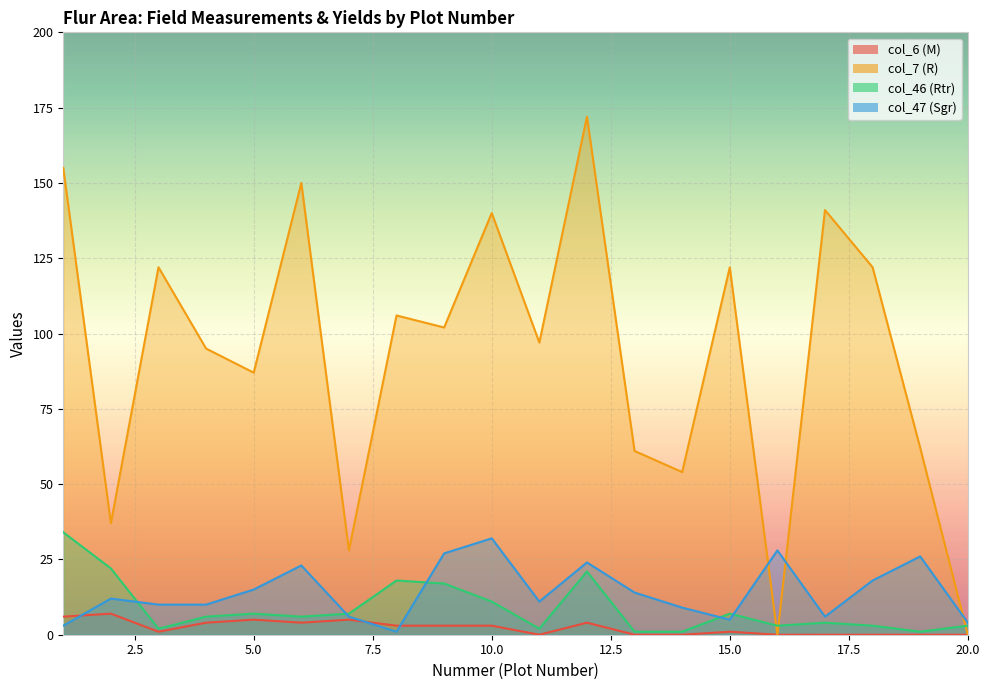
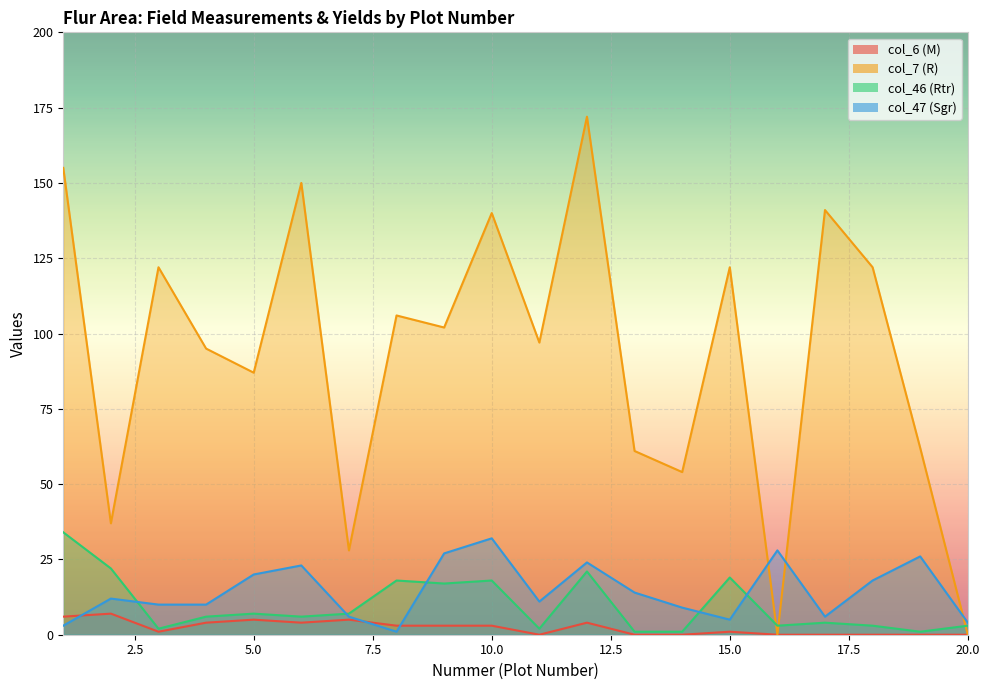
col_47 (Sgr), 5.0: 15 -> 20
col_46 (Rtr), 10.0: 11 -> 18
col_46 (Rtr), 15.0: 7 -> 19
